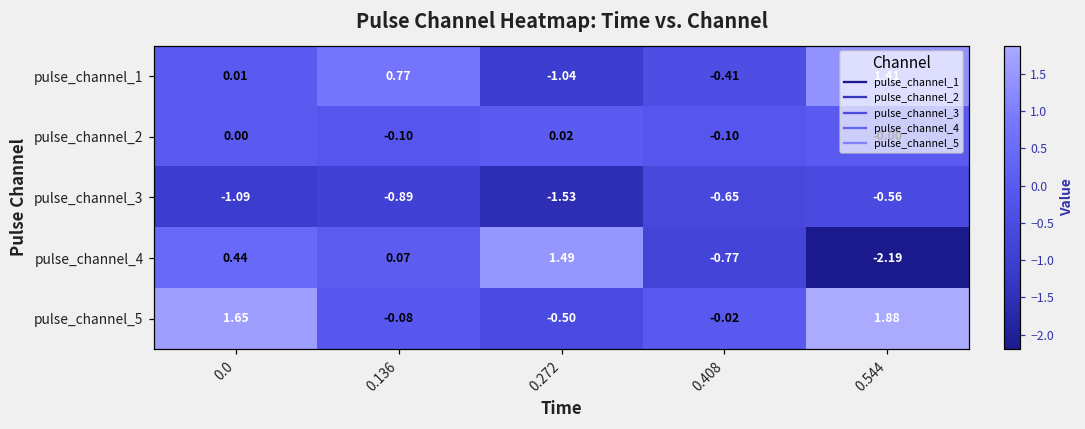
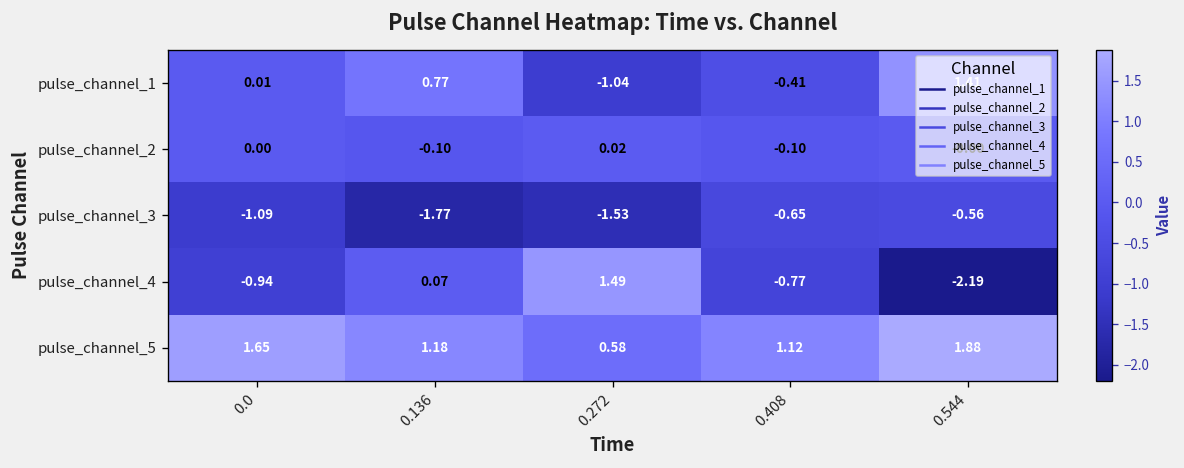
pulse_channel_3, 0.136: -0.89 -> -1.77
pulse_channel_4, 0.0: 0.44 -> -0.94
pulse_channel_5, 0.136: -0.08 -> 1.18
pulse_channel_5, 0.272: -0.50 -> 0.58
pulse_channel_5, 0.408: -0.02 -> 1.12
